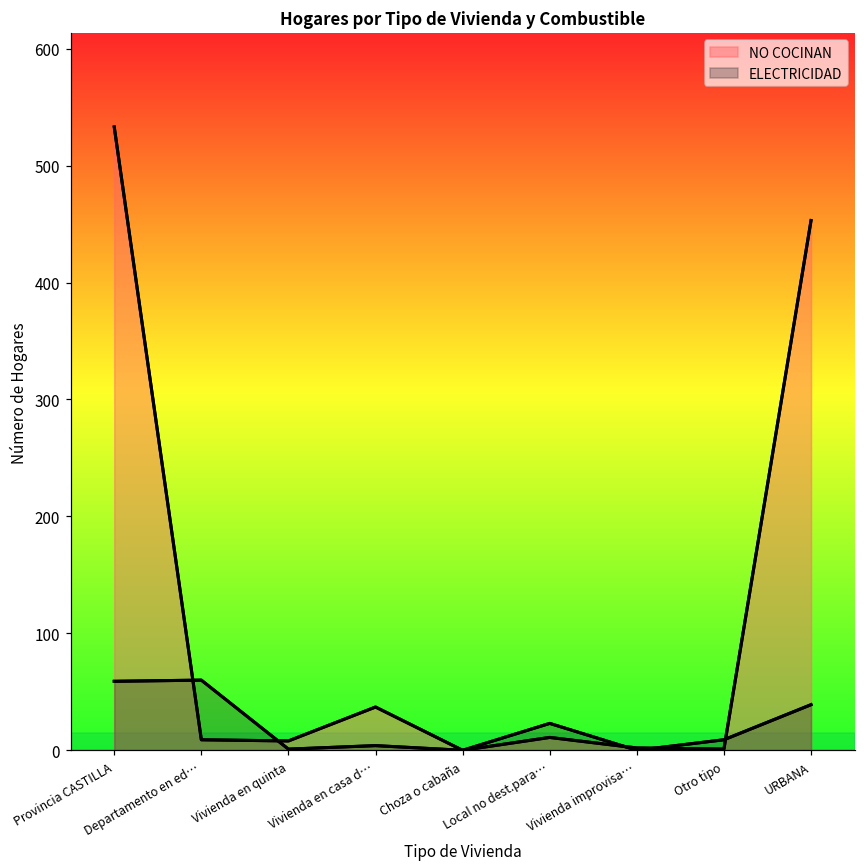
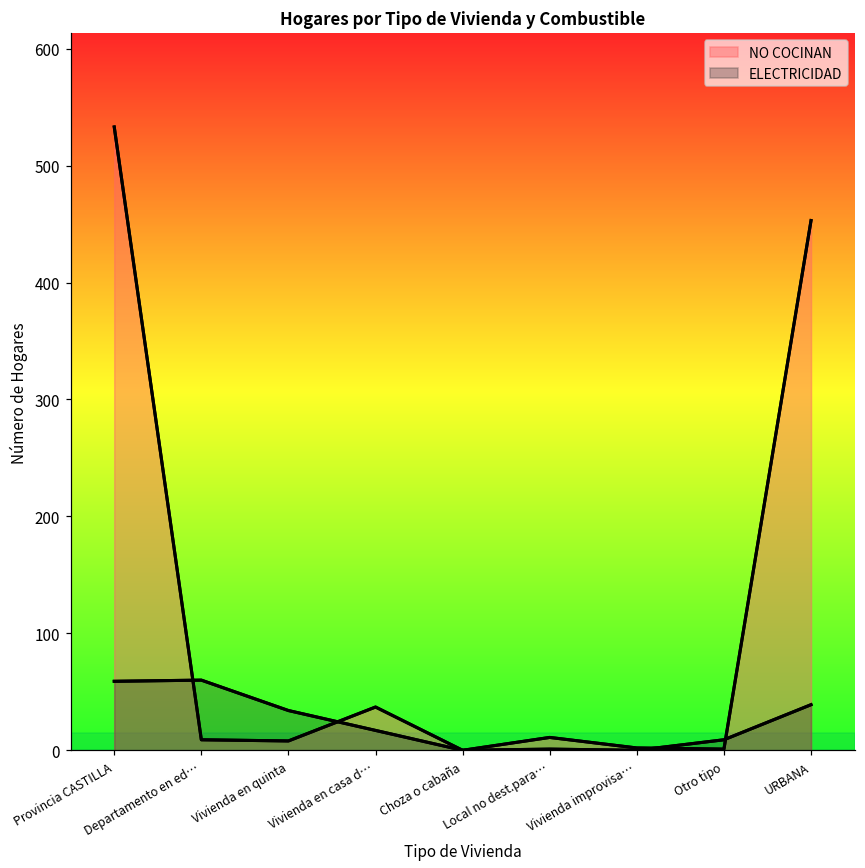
ELECTRICIDAD, Vivienda en quinta: 1 -> 34
ELECTRICIDAD, Vivienda en casa d…: 4 -> 17
ELECTRICIDAD, Local no dest.para…: 23 -> 1
